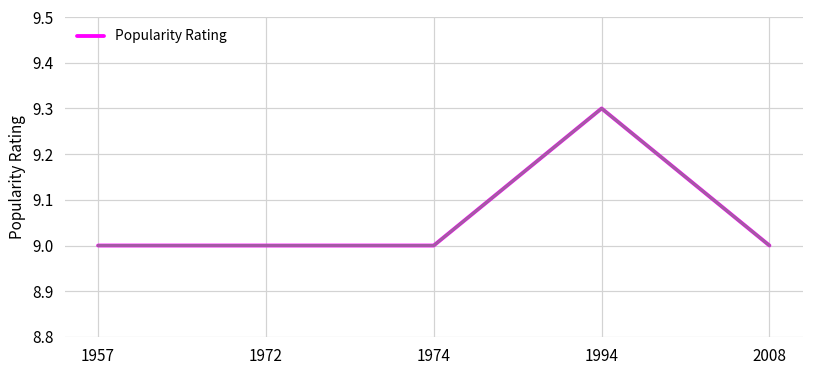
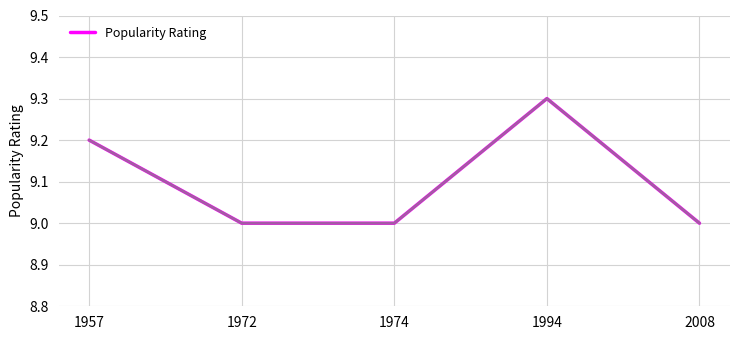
1957: 9.0 -> 9.2
